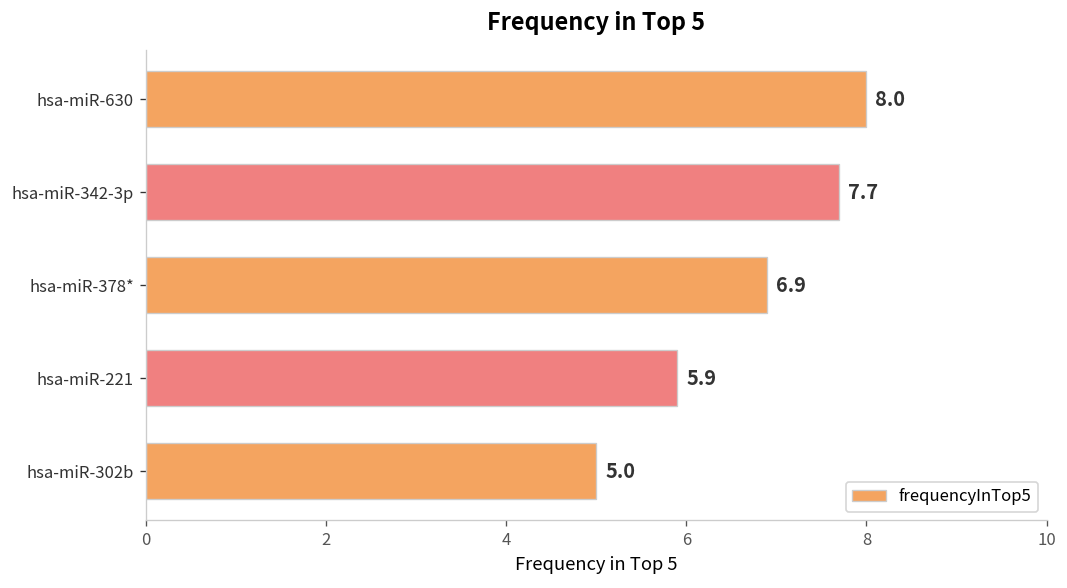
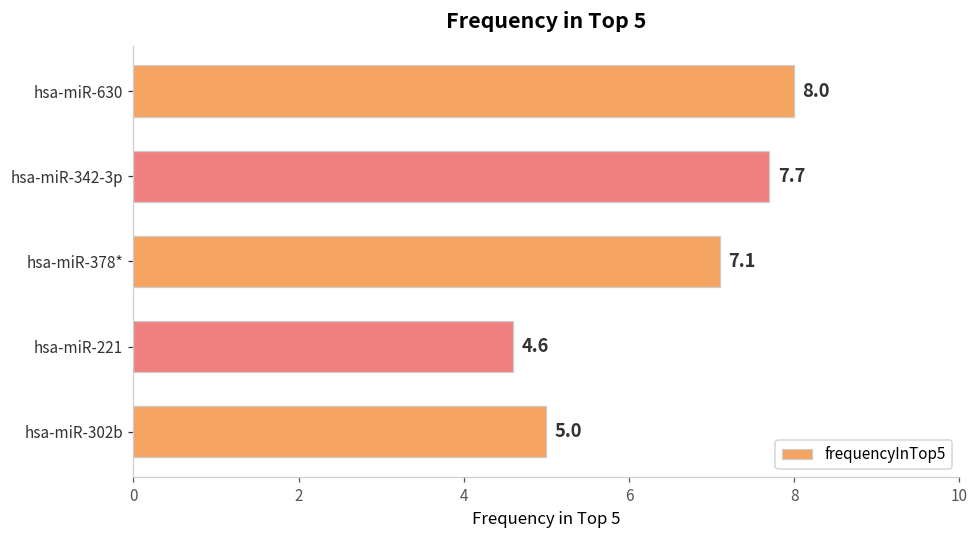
hsa-miR-378*: 6.9 -> 7.1
hsa-miR-221: 5.9 -> 4.6
